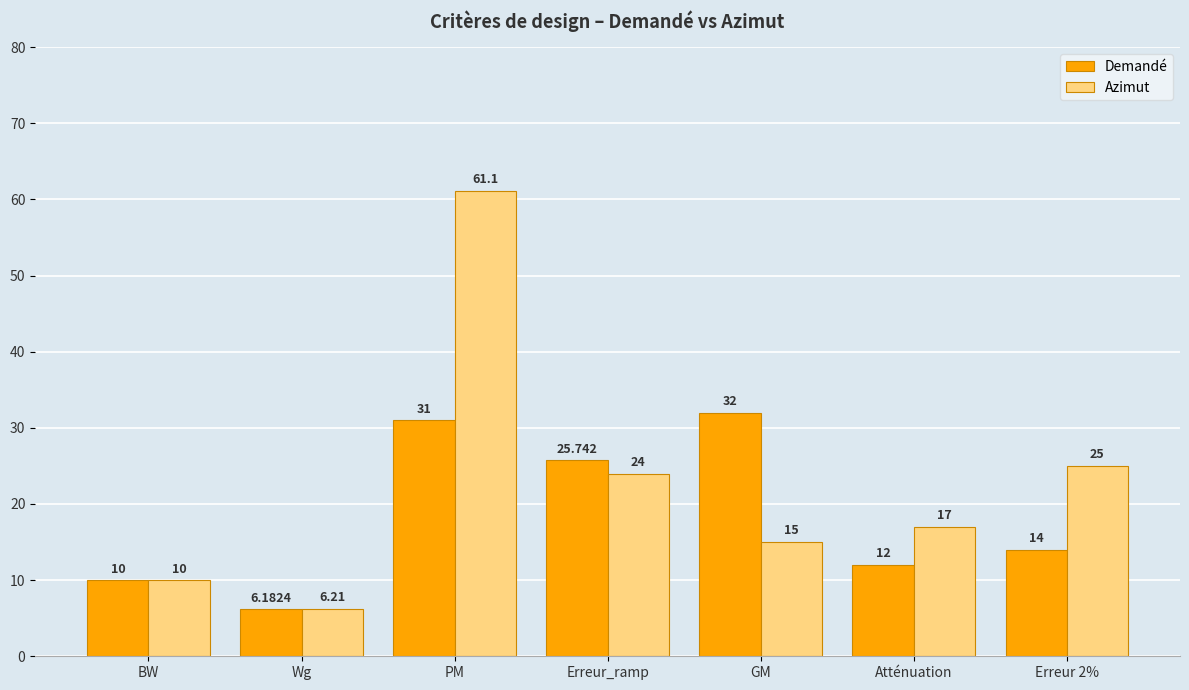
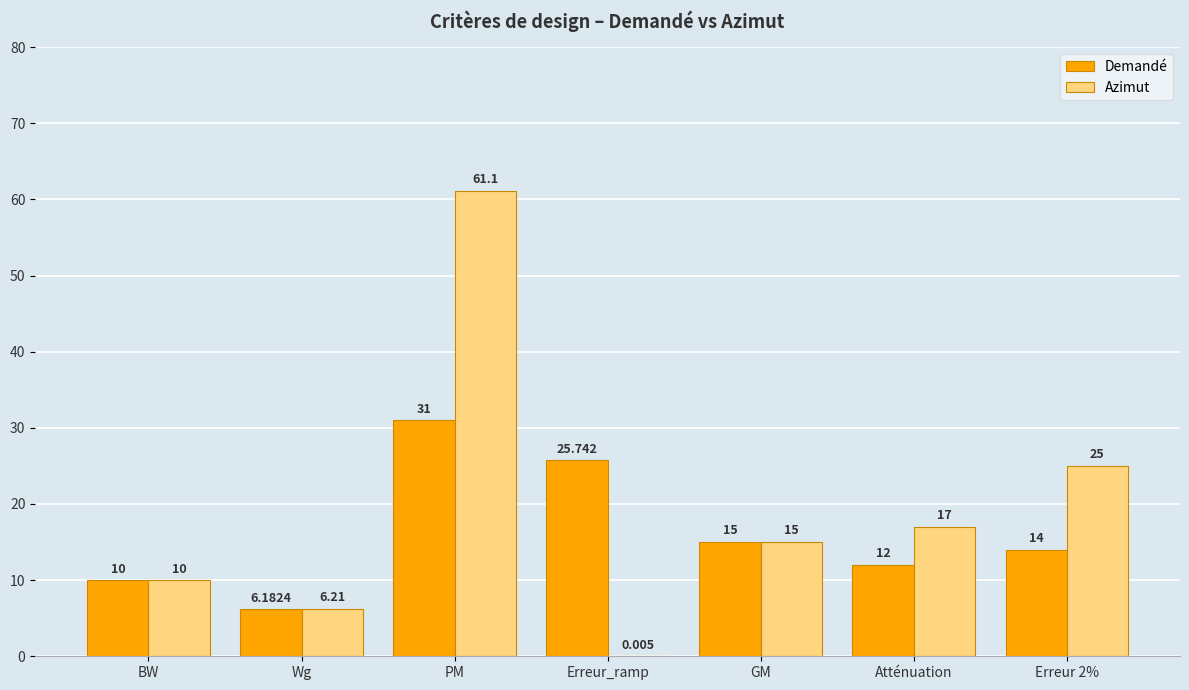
Azimut, Erreur_ramp: 24 -> 0.005
Demandé, GM: 32 -> 15
